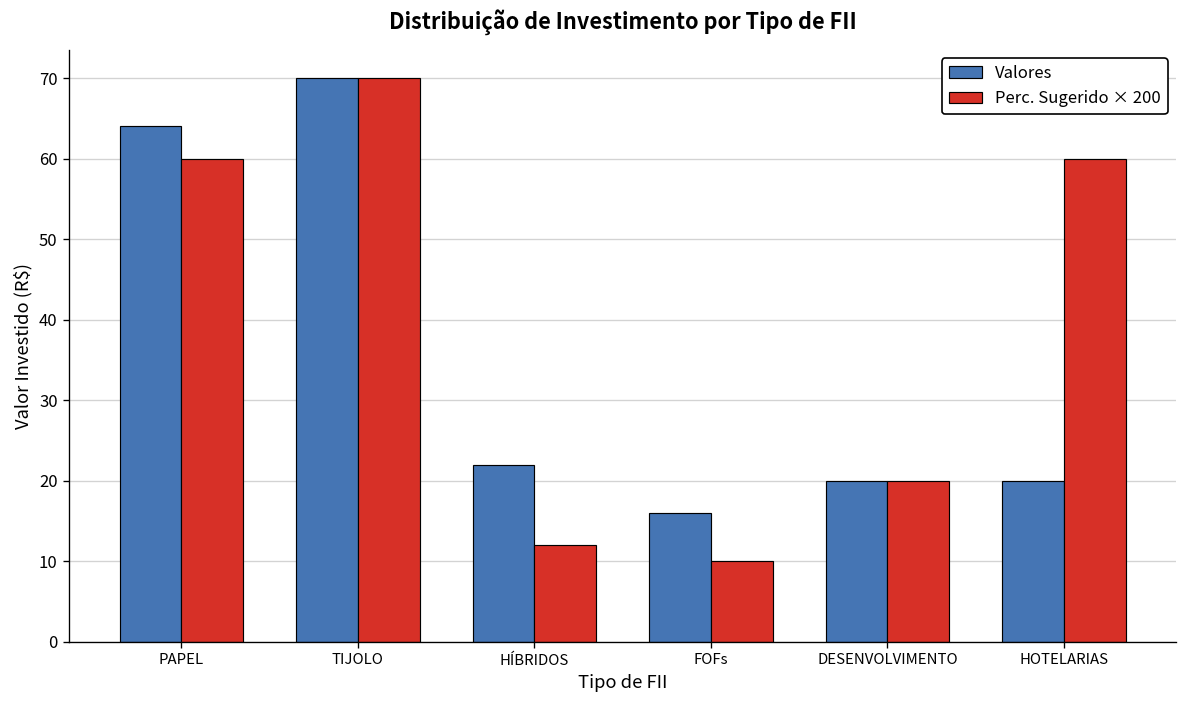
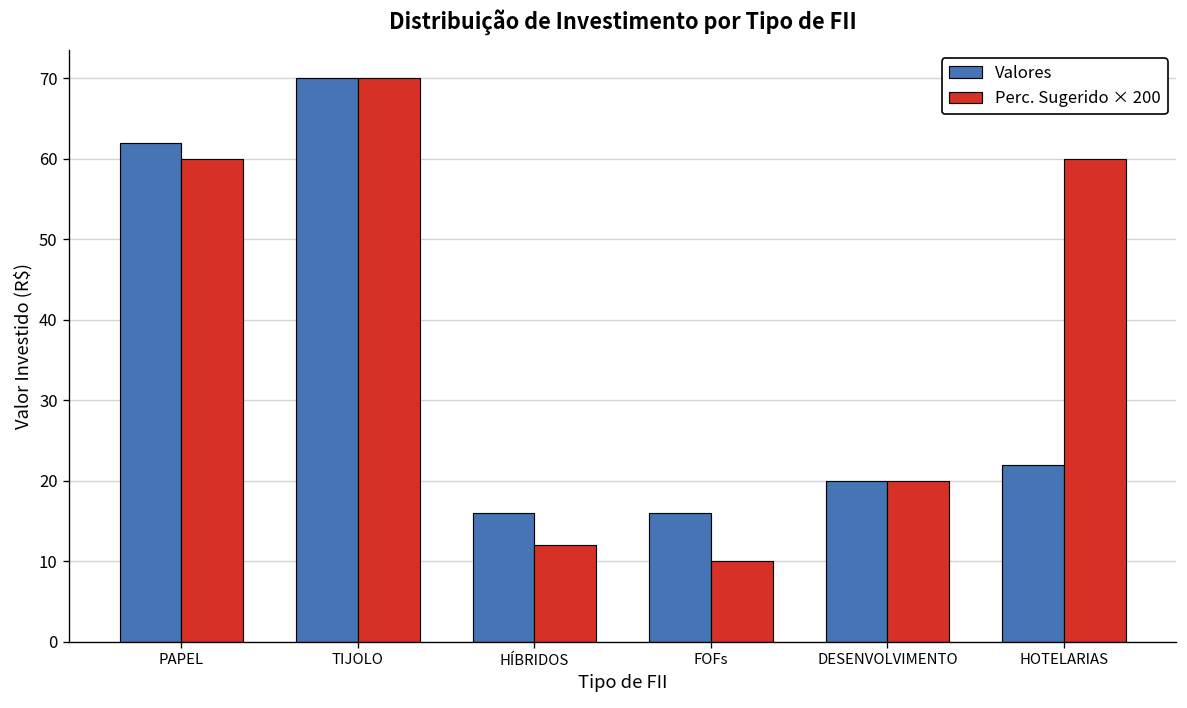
Valores, PAPEL: 64 -> 62
Valores, HÍBRIDOS: 22 -> 16
Valores, HOTELARIAS: 20 -> 22
